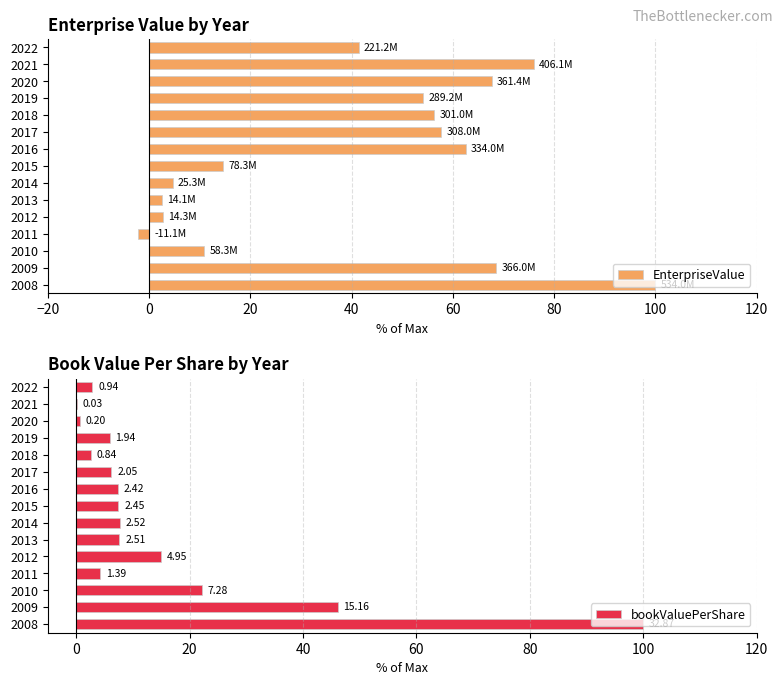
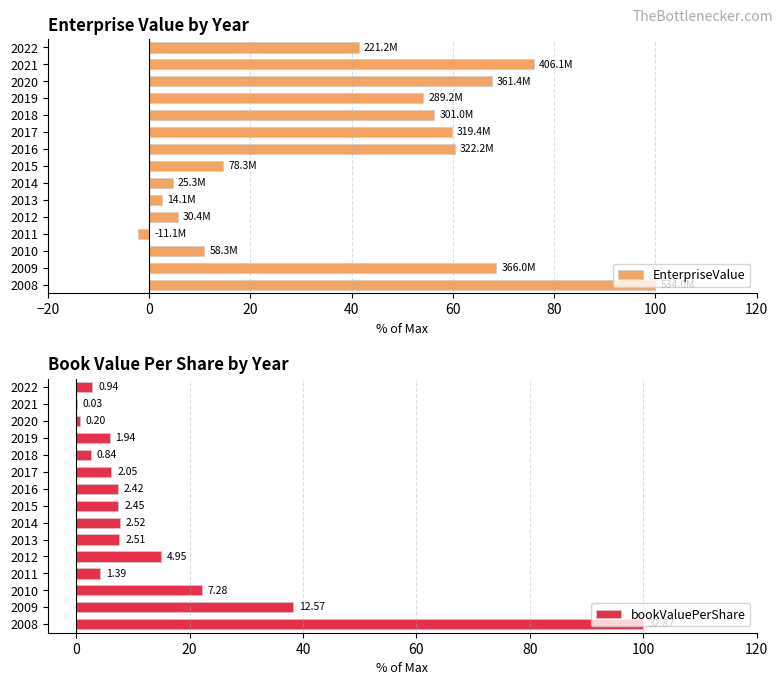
Enterprise Value by Year, 2017: 308.0M -> 319.4M
Enterprise Value by Year, 2016: 334.0M -> 322.2M
Enterprise Value by Year, 2012: 14.3M -> 30.4M
Book Value Per Share by Year, 2009: 15.16 -> 12.57
